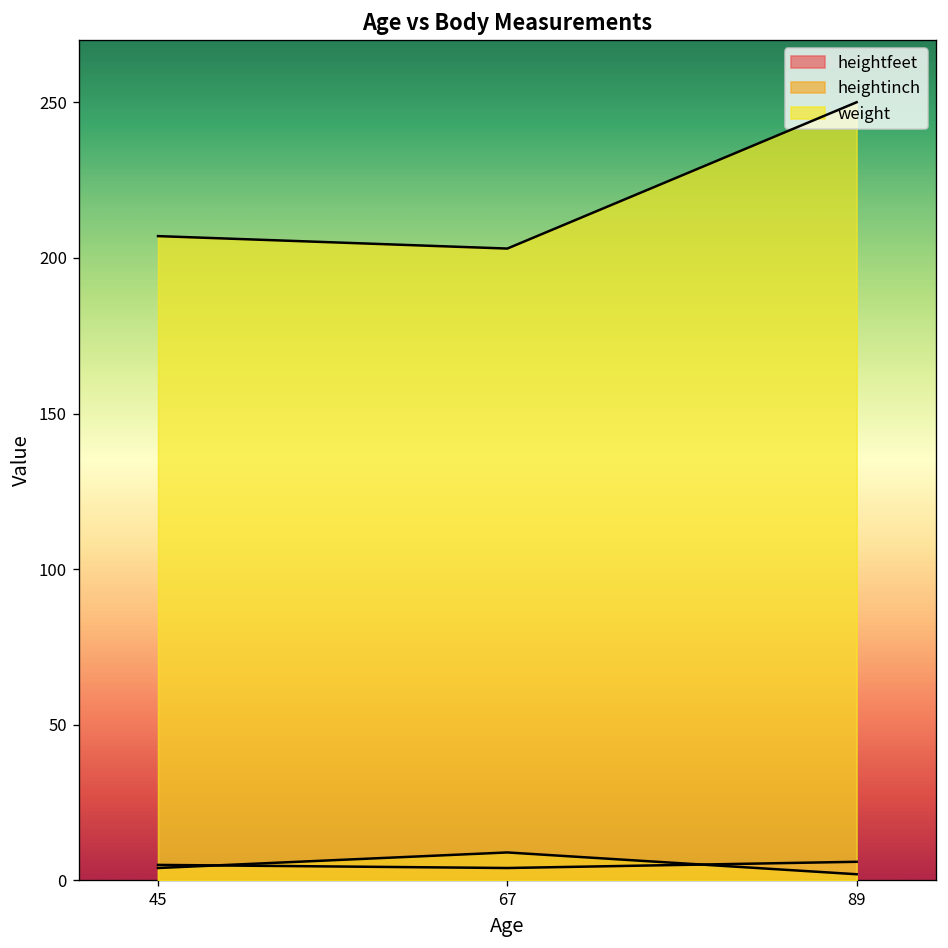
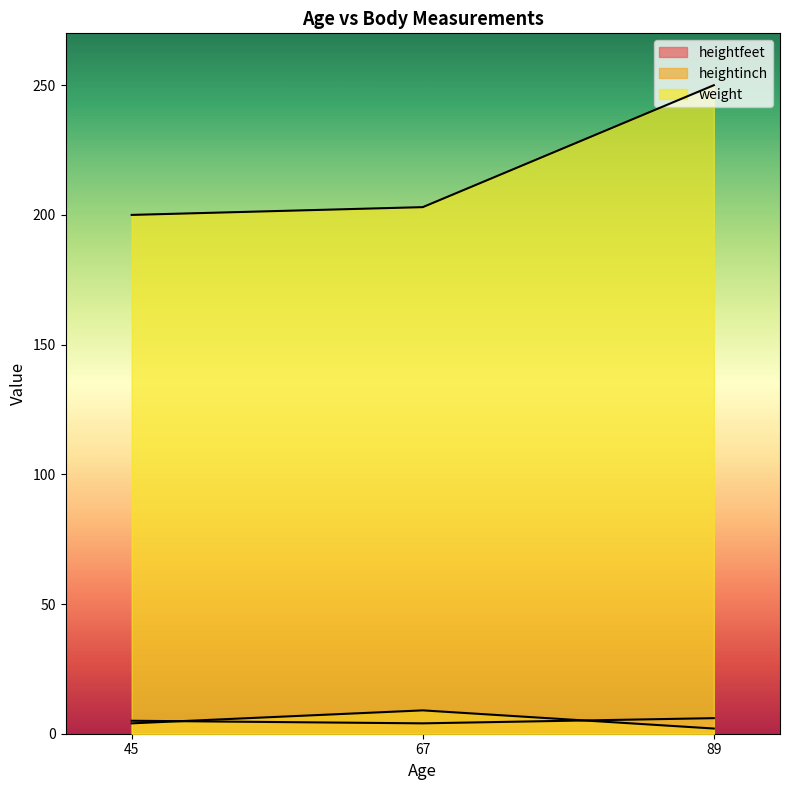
weight, 45: 207 -> 200
